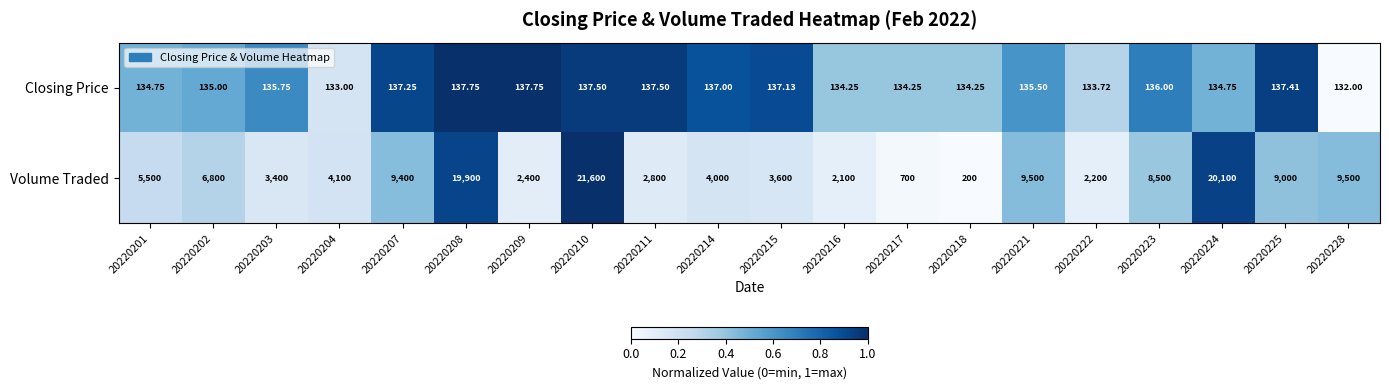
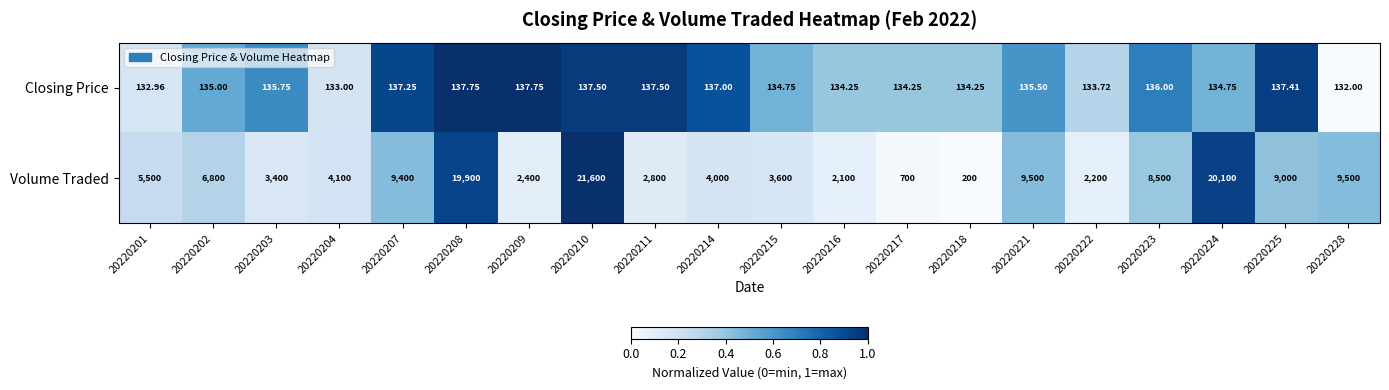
Closing Price, 20220201: 134.75 -> 132.96
Closing Price, 20220215: 137.13 -> 134.75
